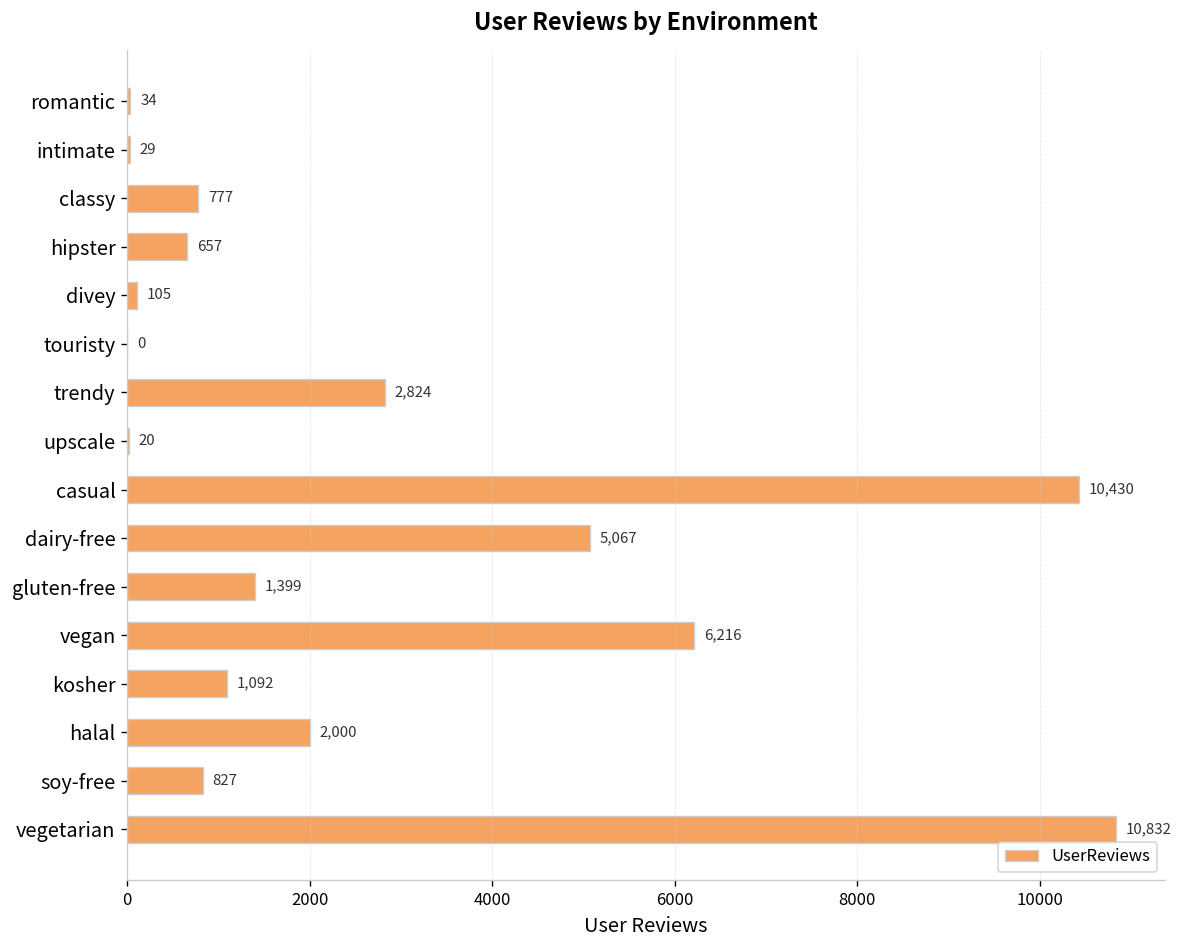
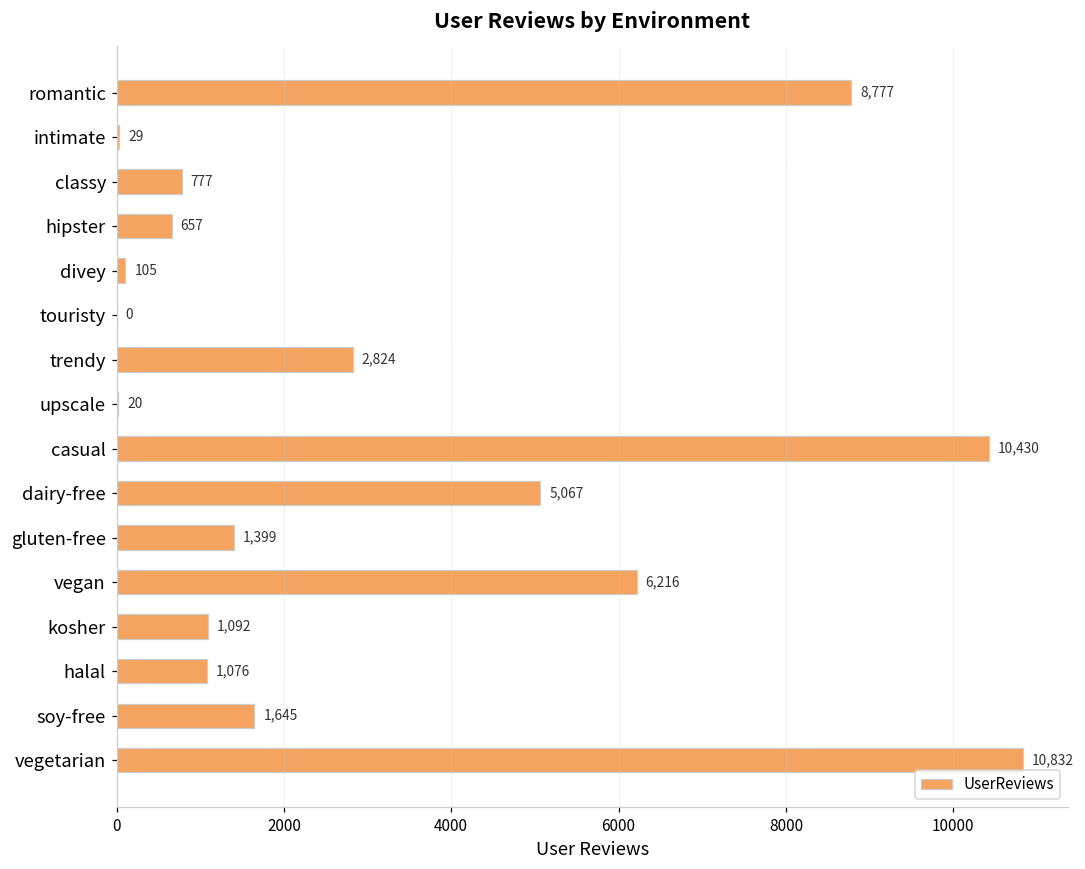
romantic: 34 -> 8,777
halal: 2,000 -> 1,076
soy-free: 827 -> 1,645
